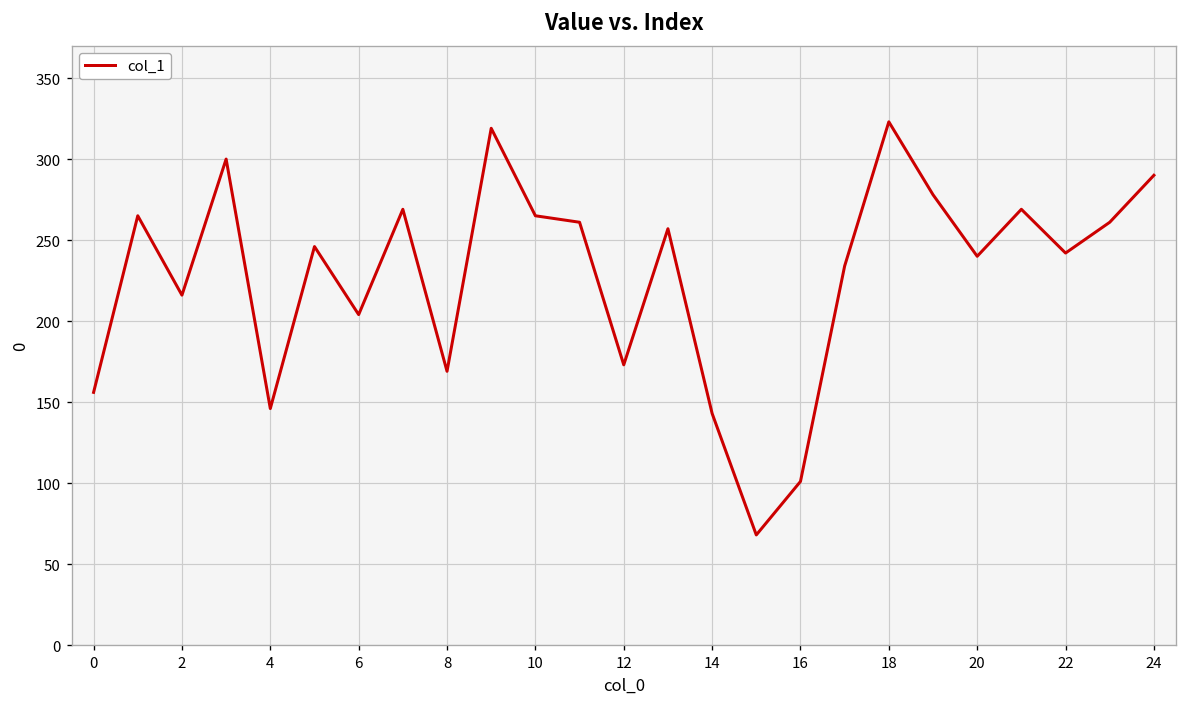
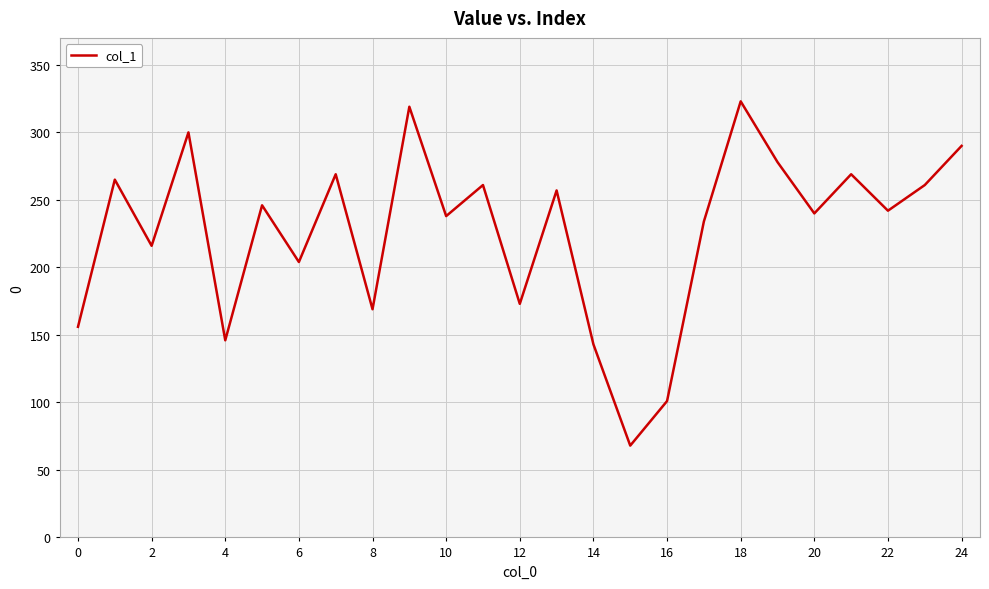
10: 265 -> 238
